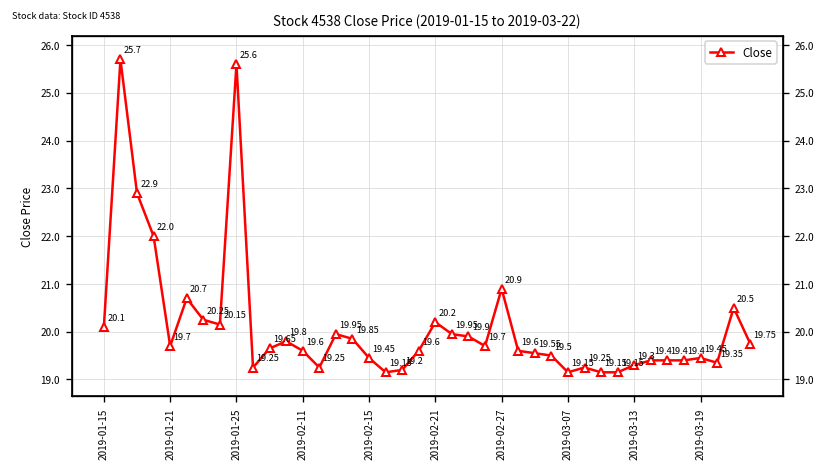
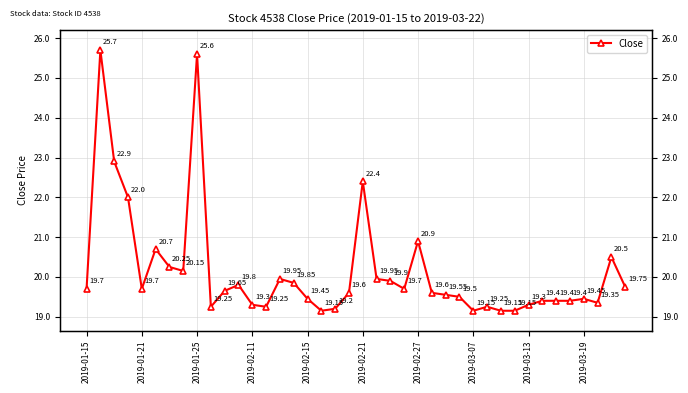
2019-01-15: 20.1 -> 19.7
2019-02-11: 19.6 -> 19.3
2019-02-21: 20.2 -> 22.4
